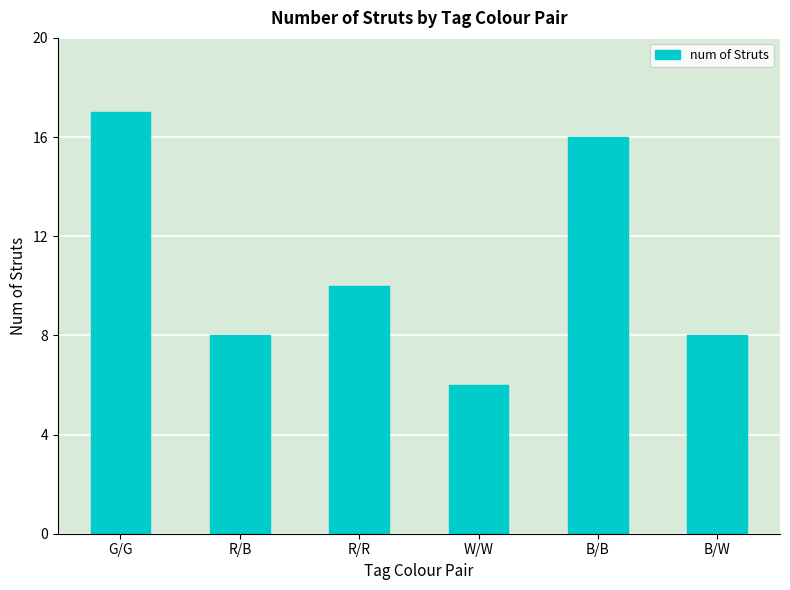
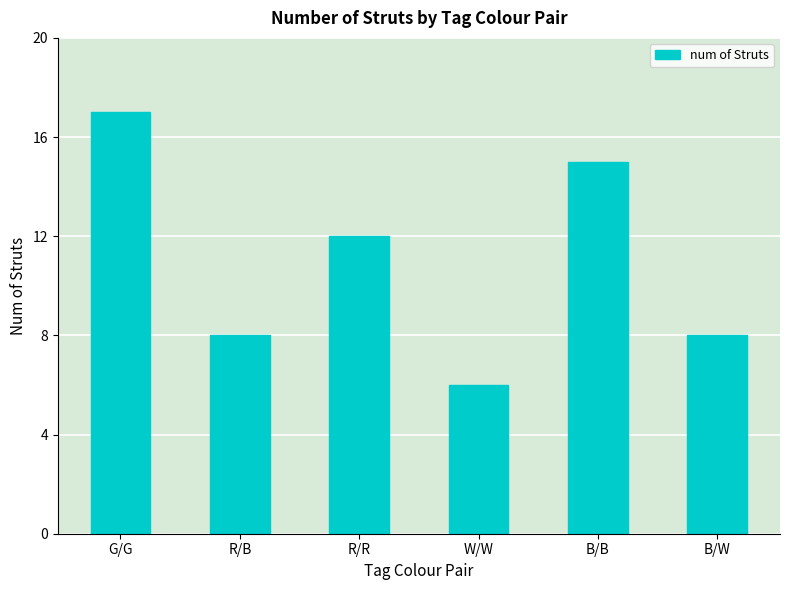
R/R: 10 -> 12
B/B: 16 -> 15
